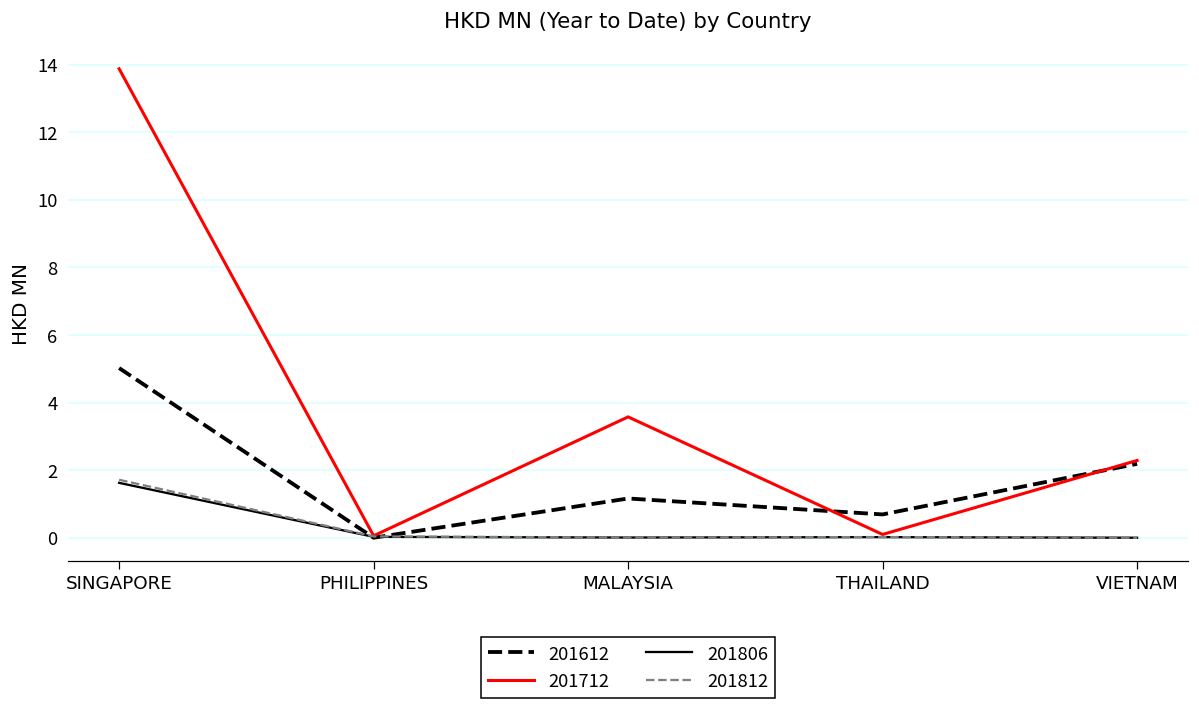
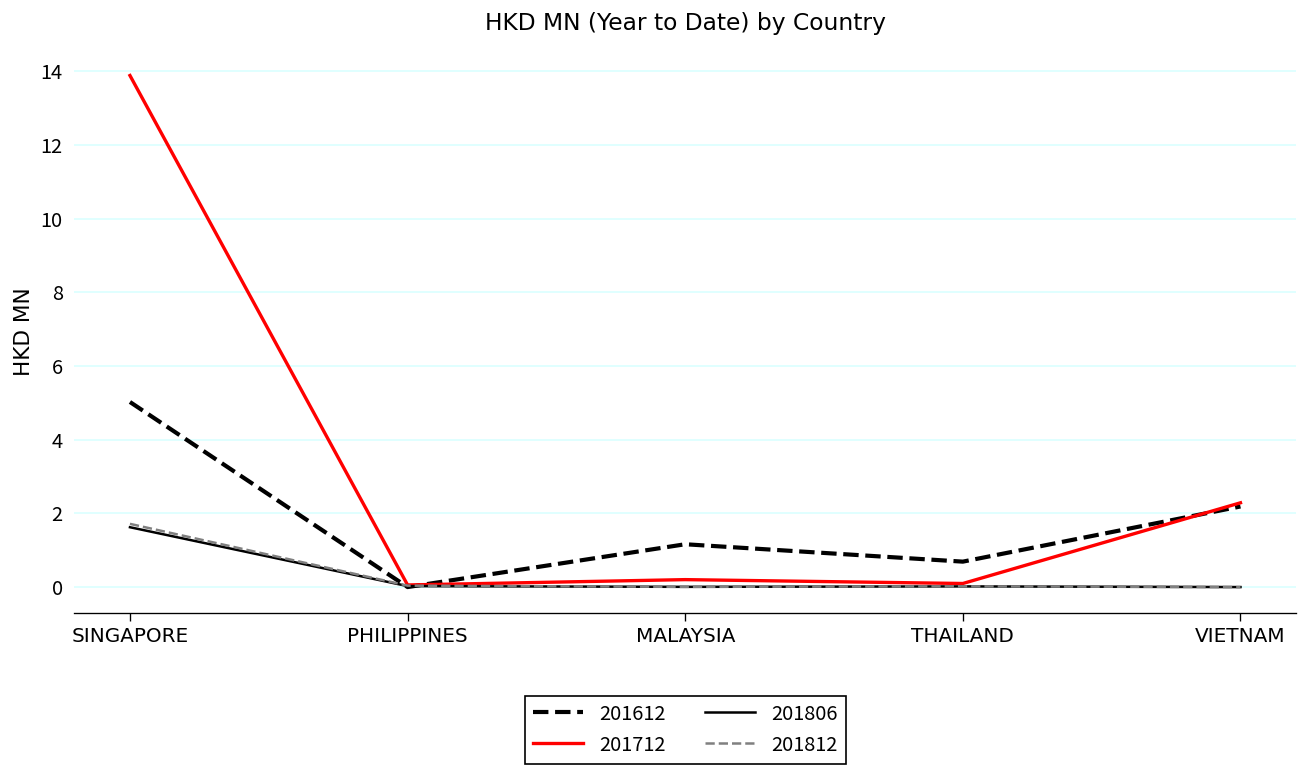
201712, MALAYSIA: 3.6 -> 0.2
